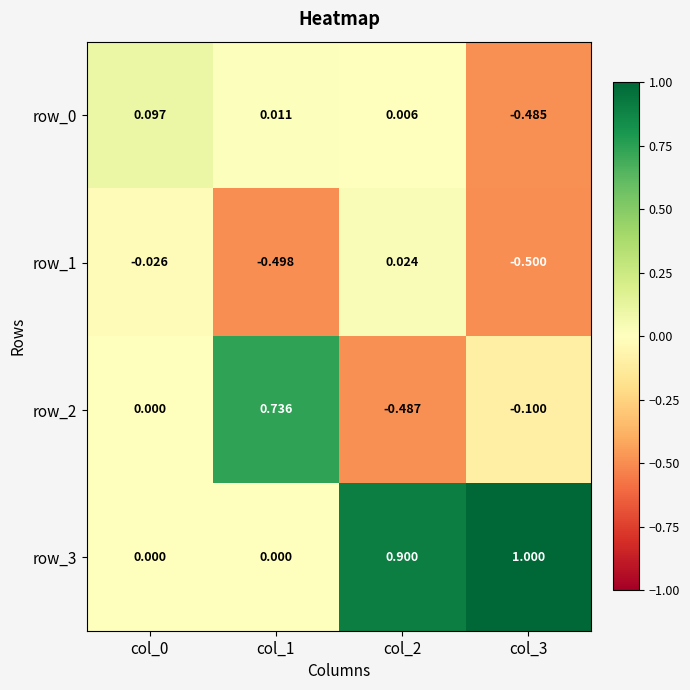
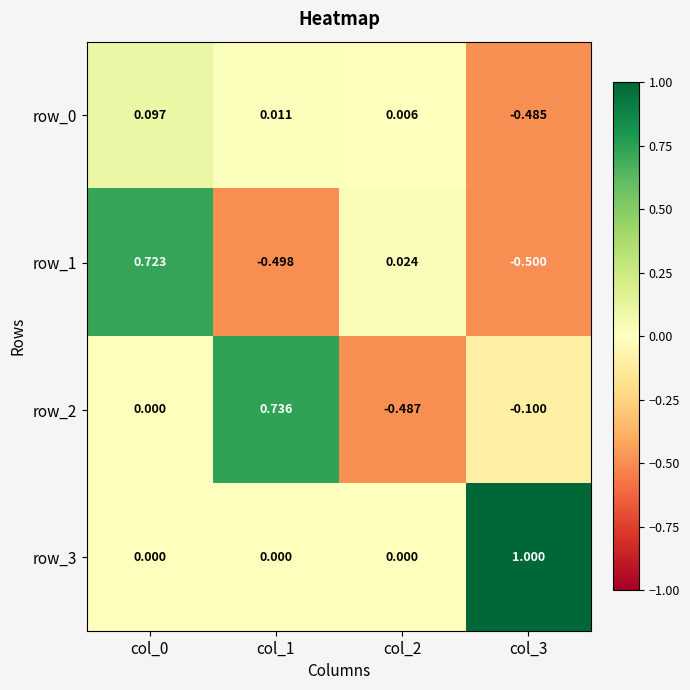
row_1, col_0: -0.026 -> 0.723
row_3, col_2: 0.900 -> 0.000
